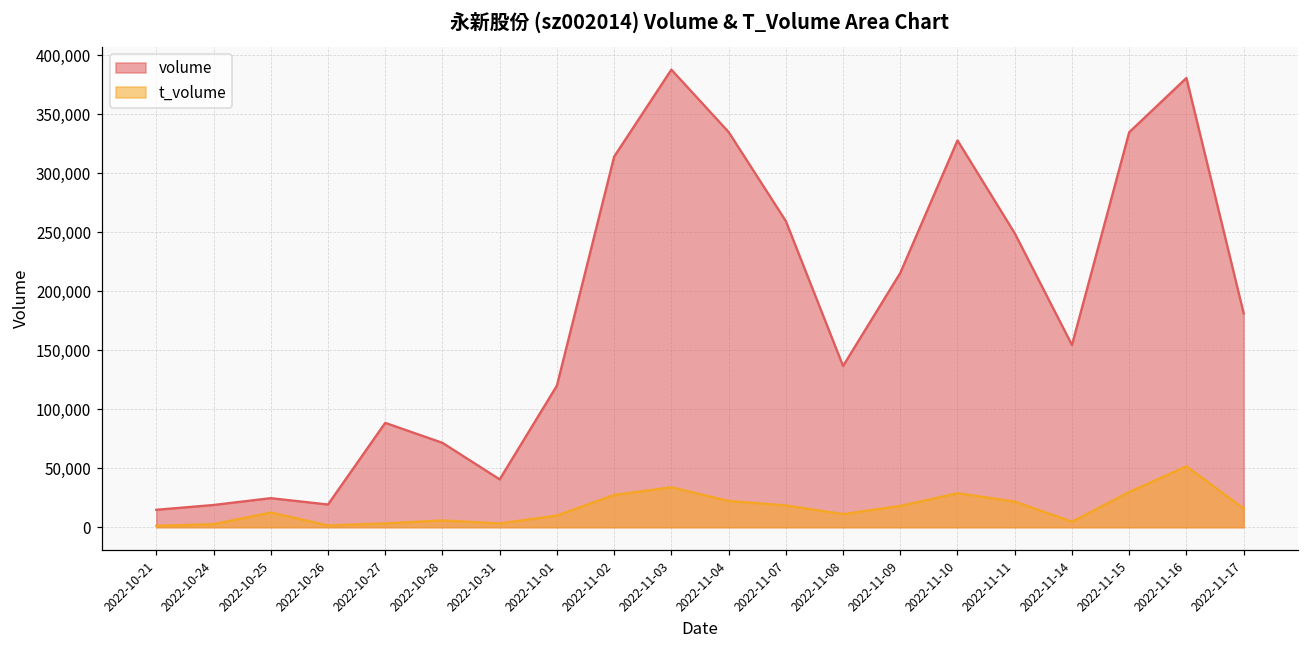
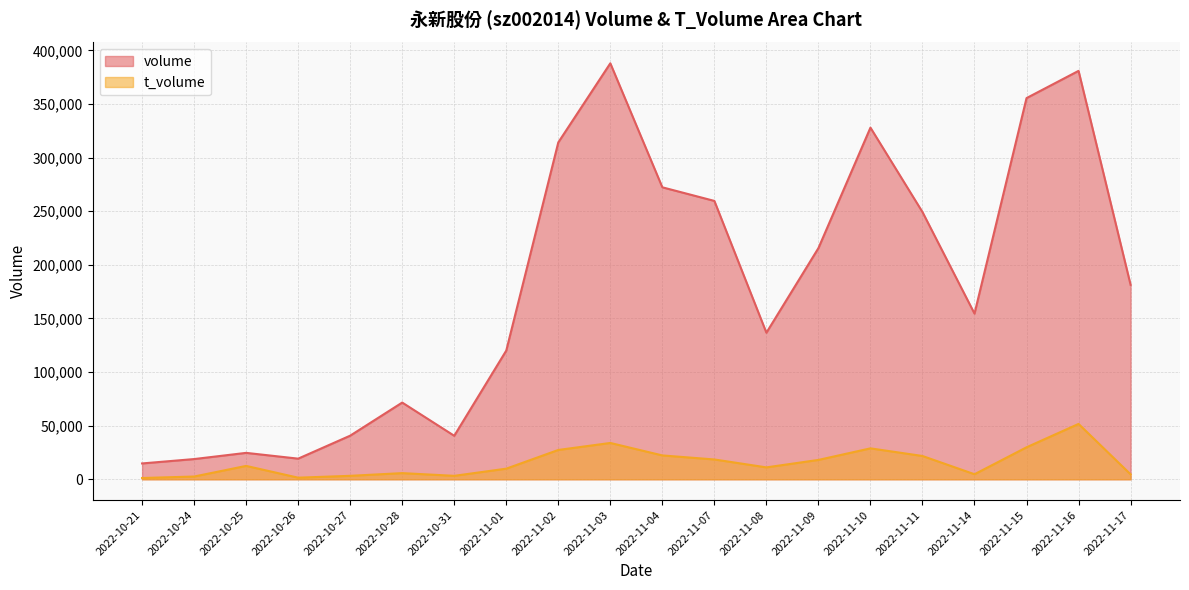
volume, 2022-10-27: 88,000 -> 41,000
volume, 2022-11-04: 335,000 -> 272,000
volume, 2022-11-15: 335,000 -> 355,000
t_volume, 2022-11-17: 16,000 -> 5,000
